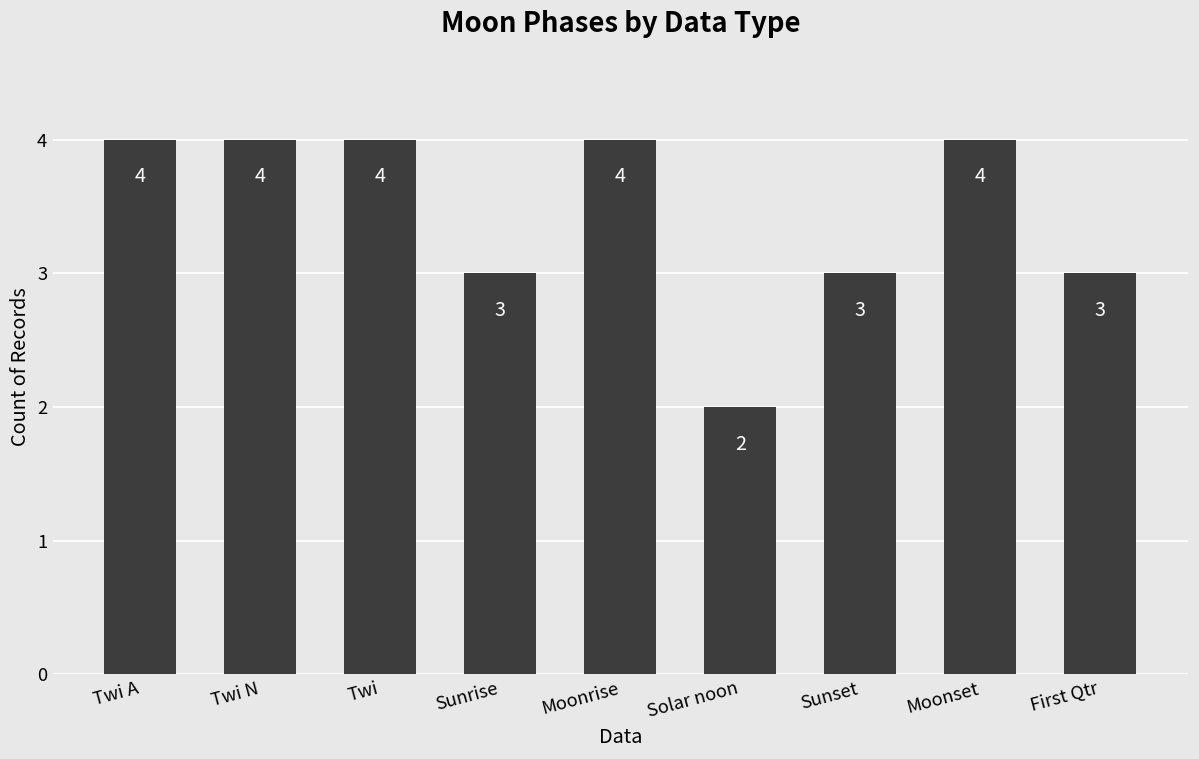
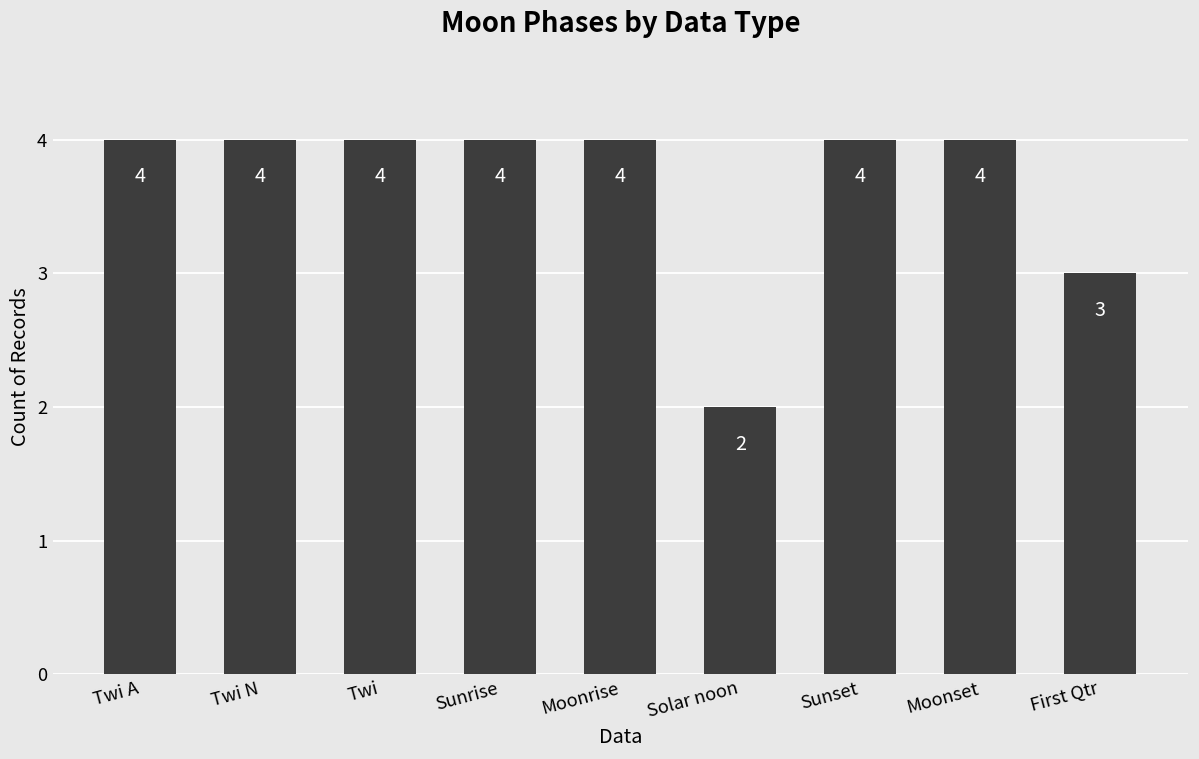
Sunrise: 3 -> 4
Sunset: 3 -> 4
